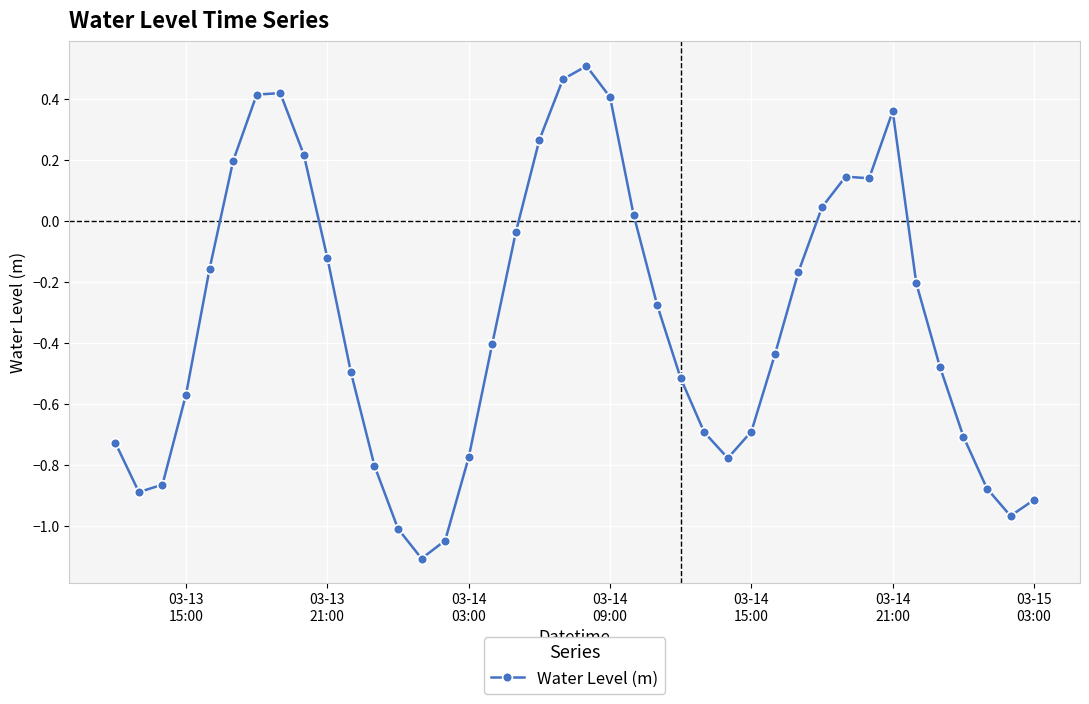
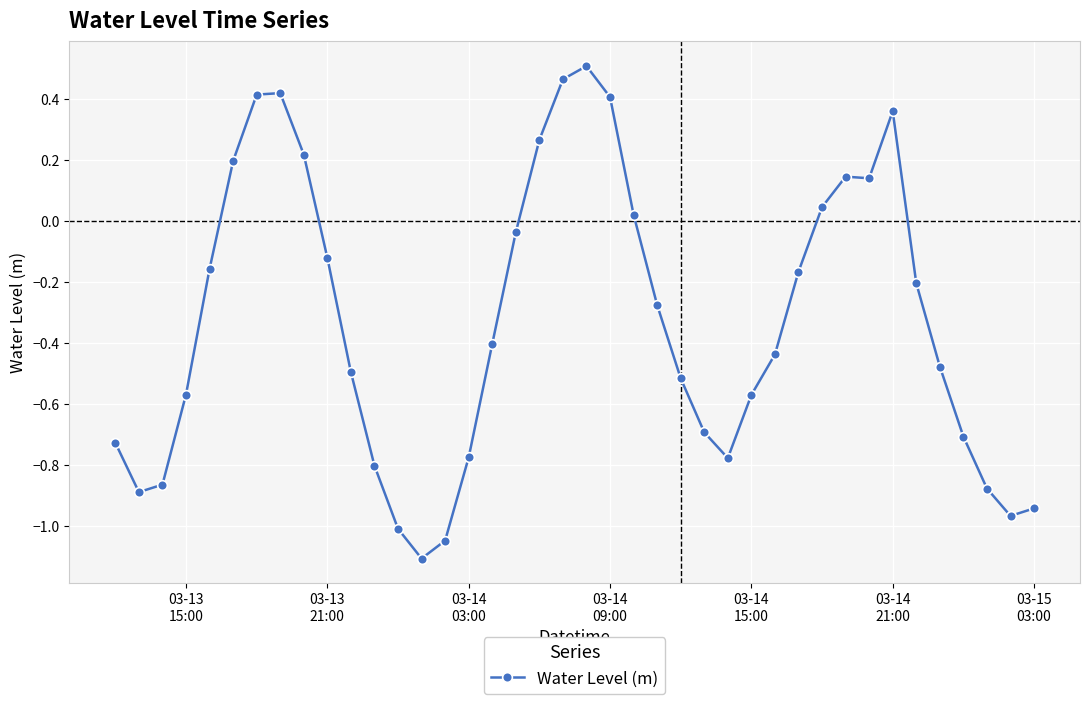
03-14 15:00: -0.69 -> -0.57
03-15 03:00: -0.91 -> -0.94
